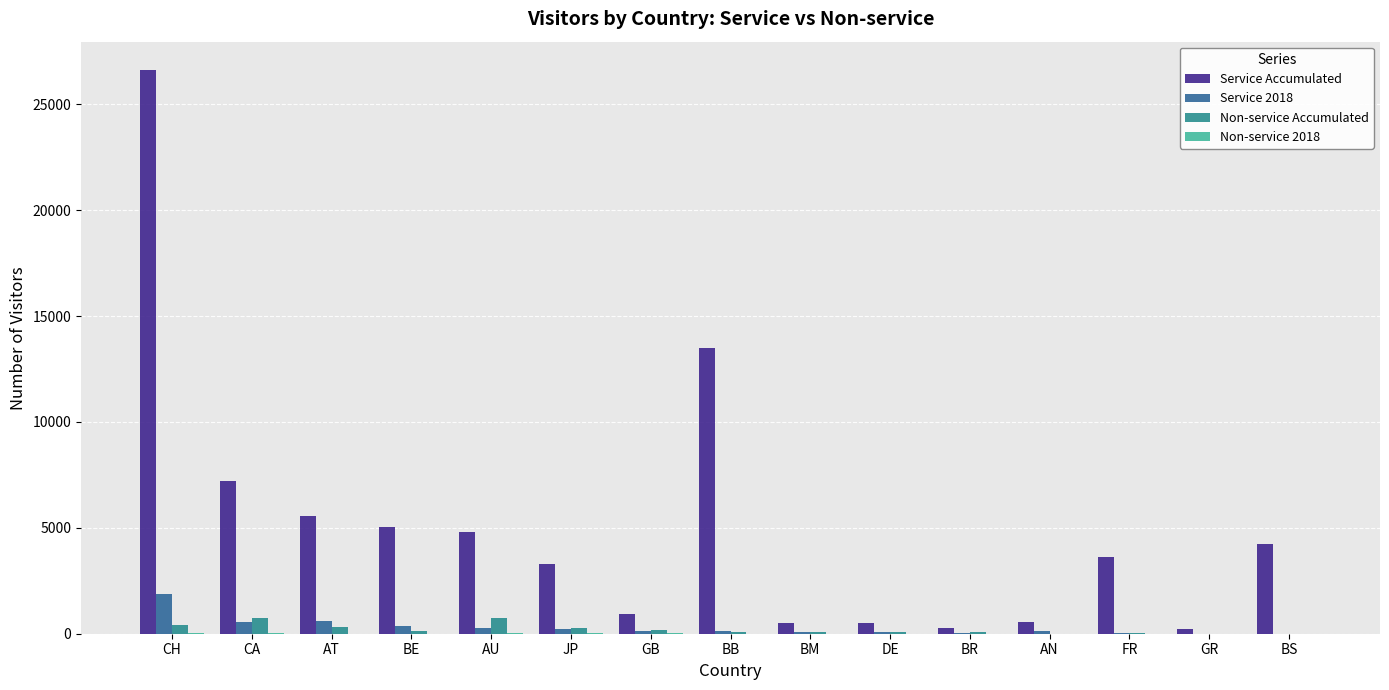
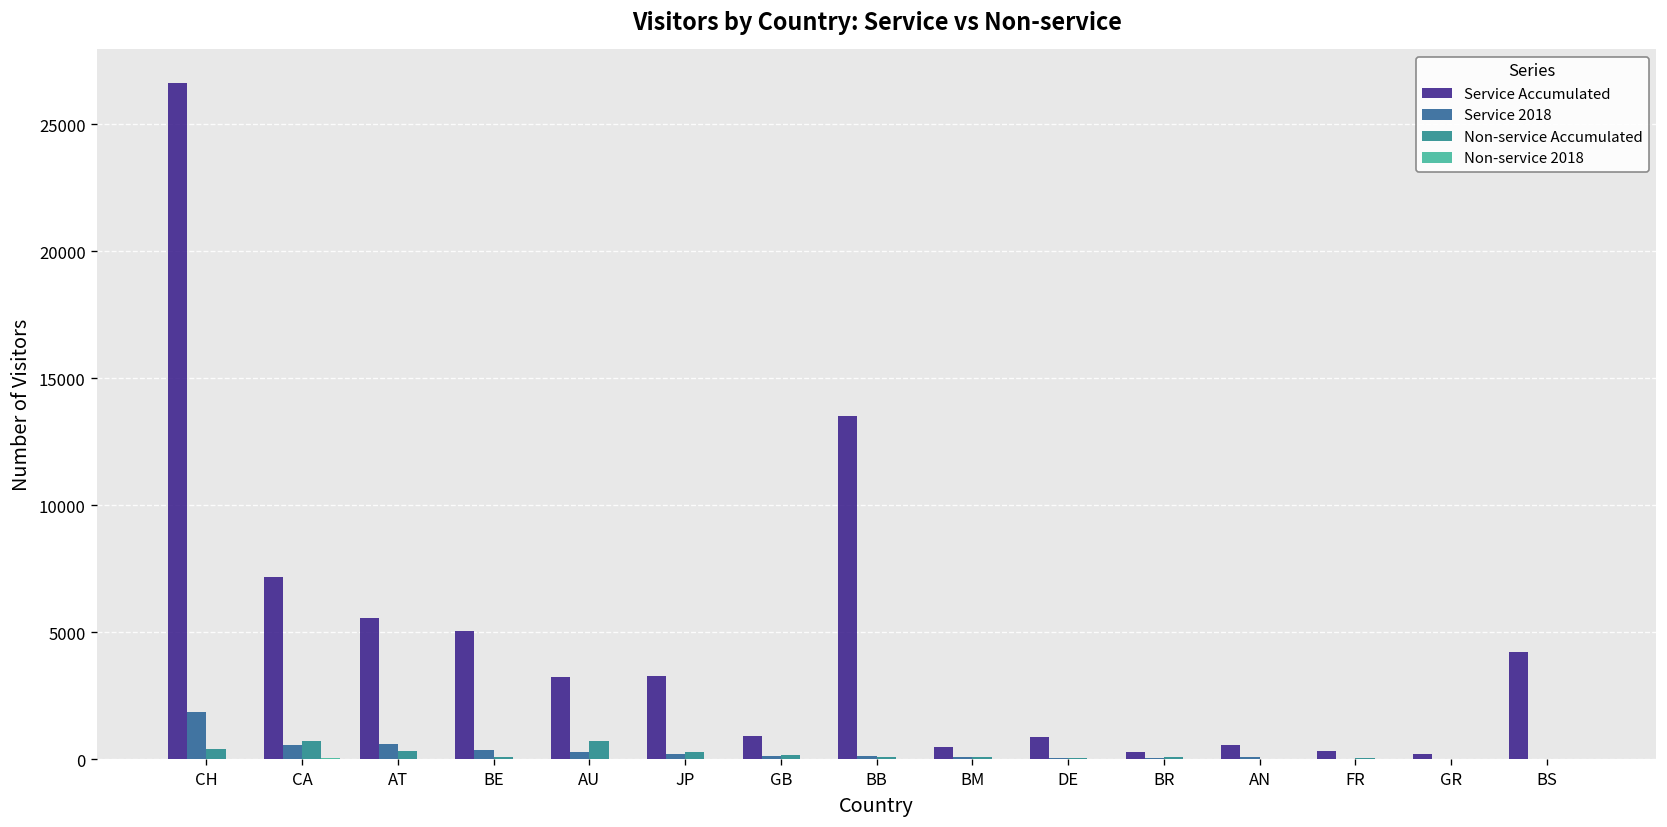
Service Accumulated, AU: 4800 -> 3300
Service Accumulated, DE: 500 -> 900
Service Accumulated, FR: 3600 -> 300
